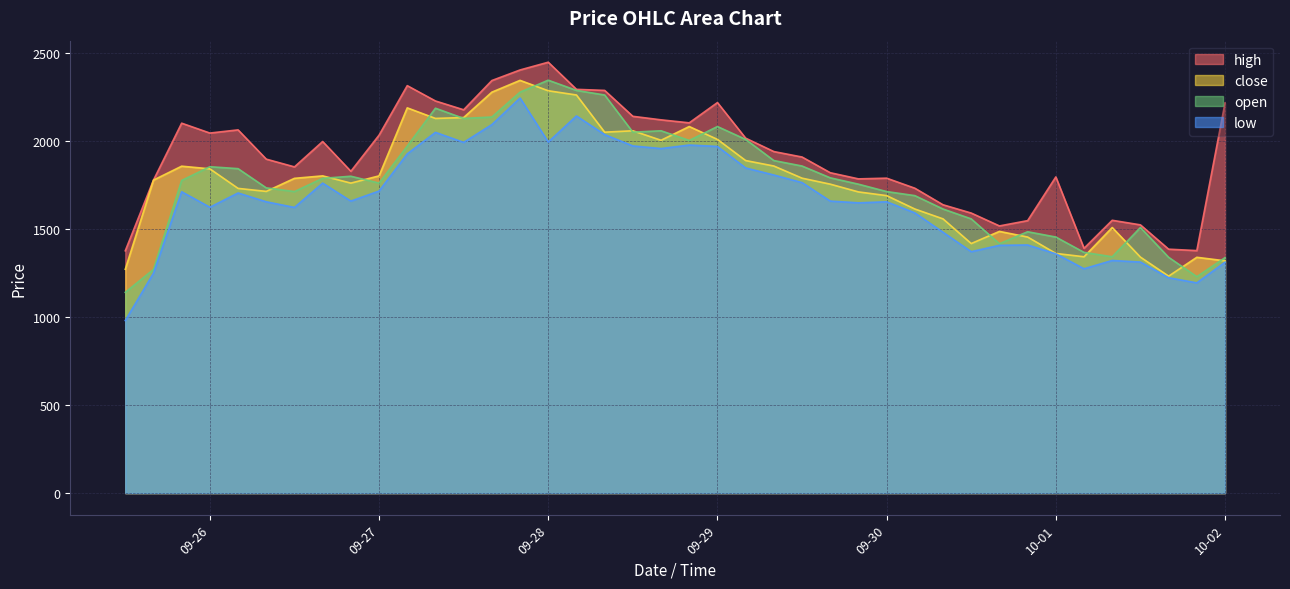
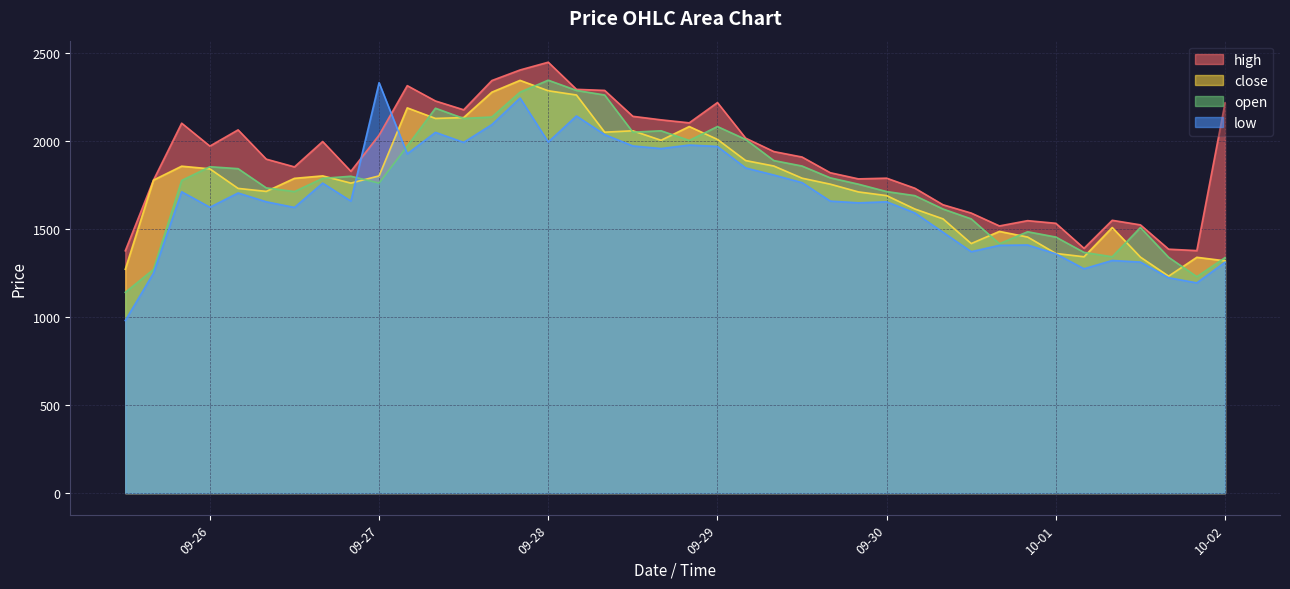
high, 09-26: 2040 -> 1970
low, 09-27: 1710 -> 2330
high, 10-01: 1790 -> 1530
